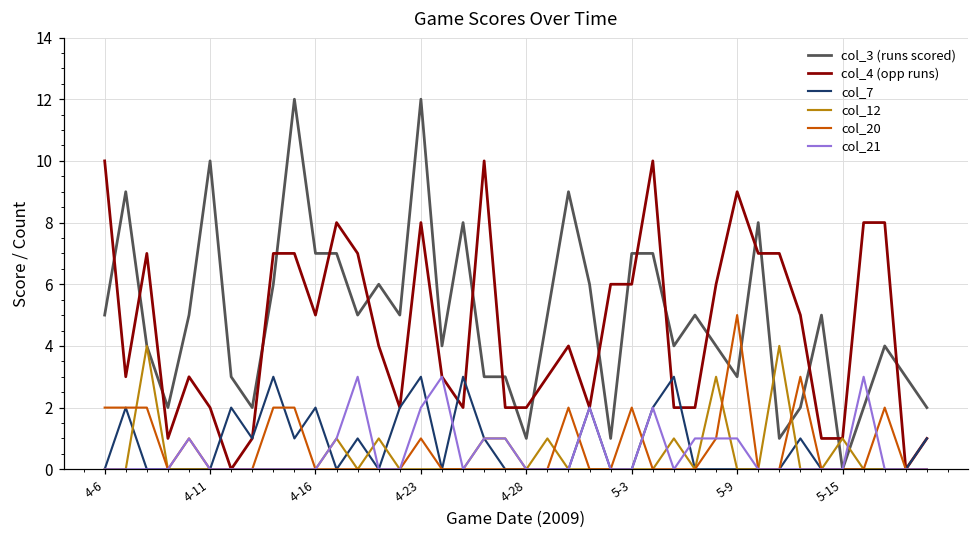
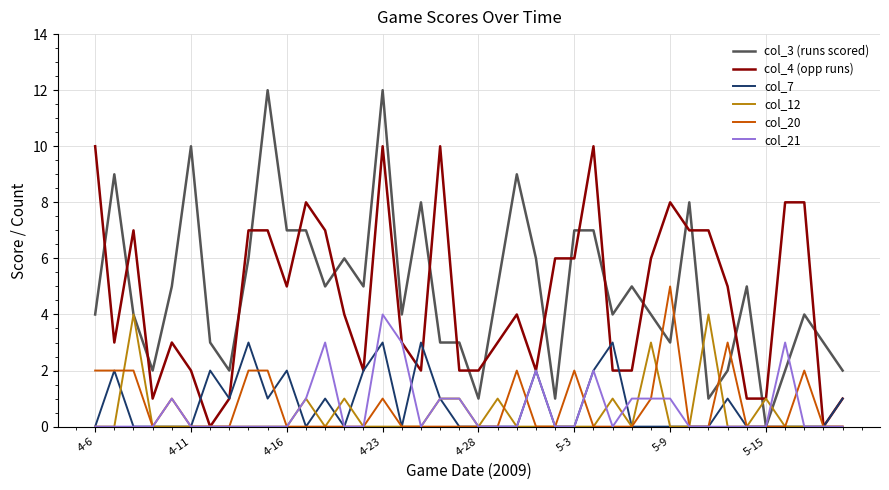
col_3 (runs scored), 4-6: 5 -> 4
col_4 (opp runs), 4-23: 8 -> 10
col_21, 4-23: 2 -> 4
col_4 (opp runs), 5-9: 9 -> 8
